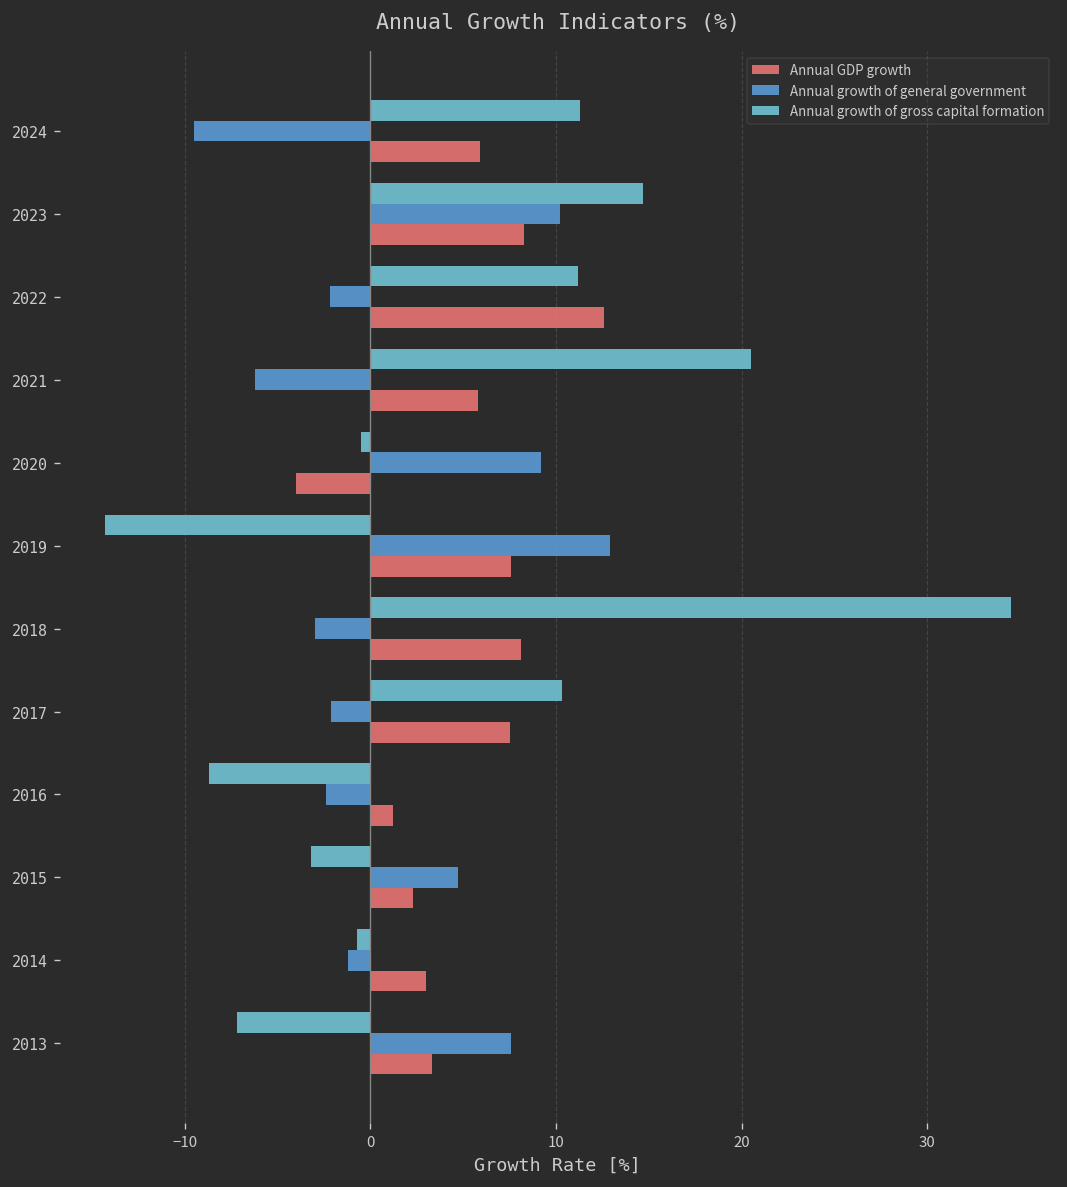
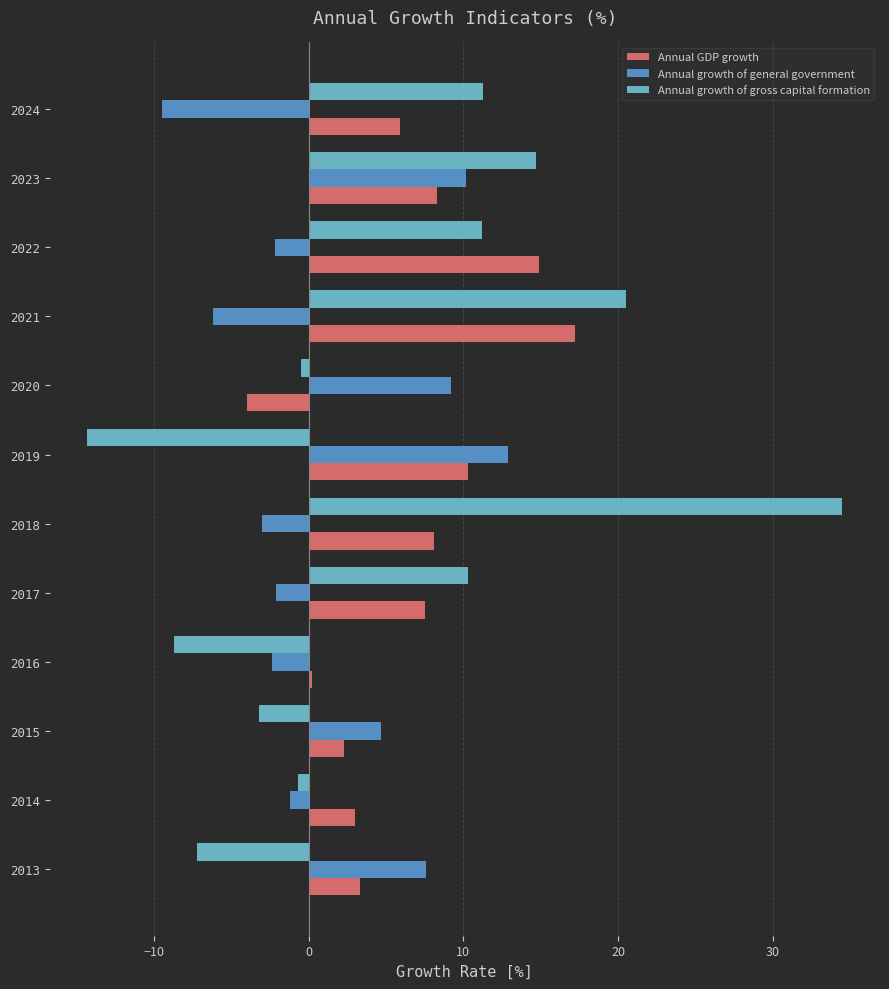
Annual GDP growth, 2022: 12.6 -> 14.9
Annual GDP growth, 2021: 5.8 -> 17.2
Annual GDP growth, 2019: 7.6 -> 10.3
Annual GDP growth, 2016: 1.2 -> 0.2
